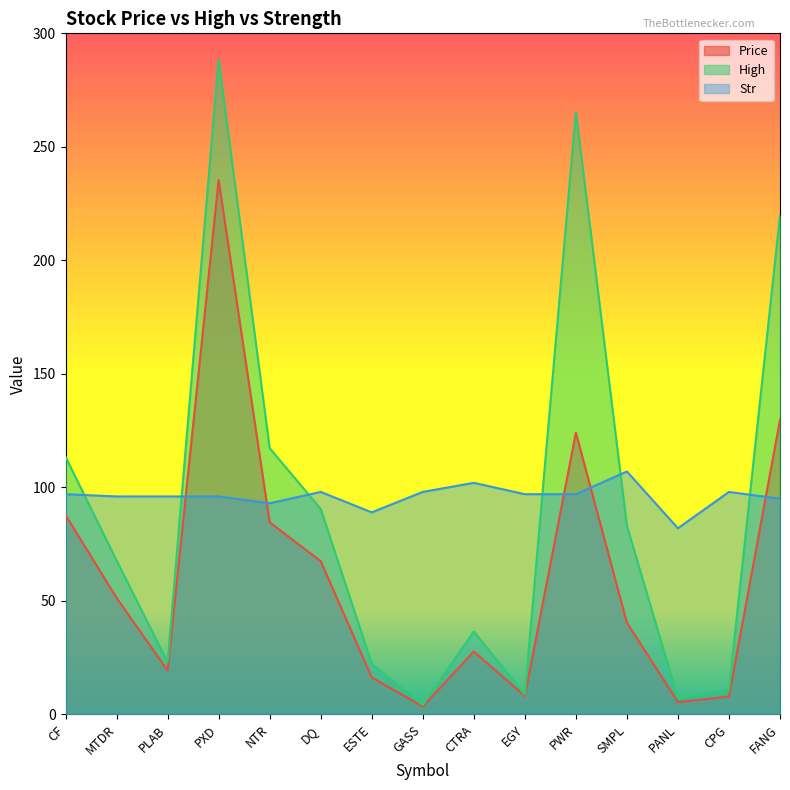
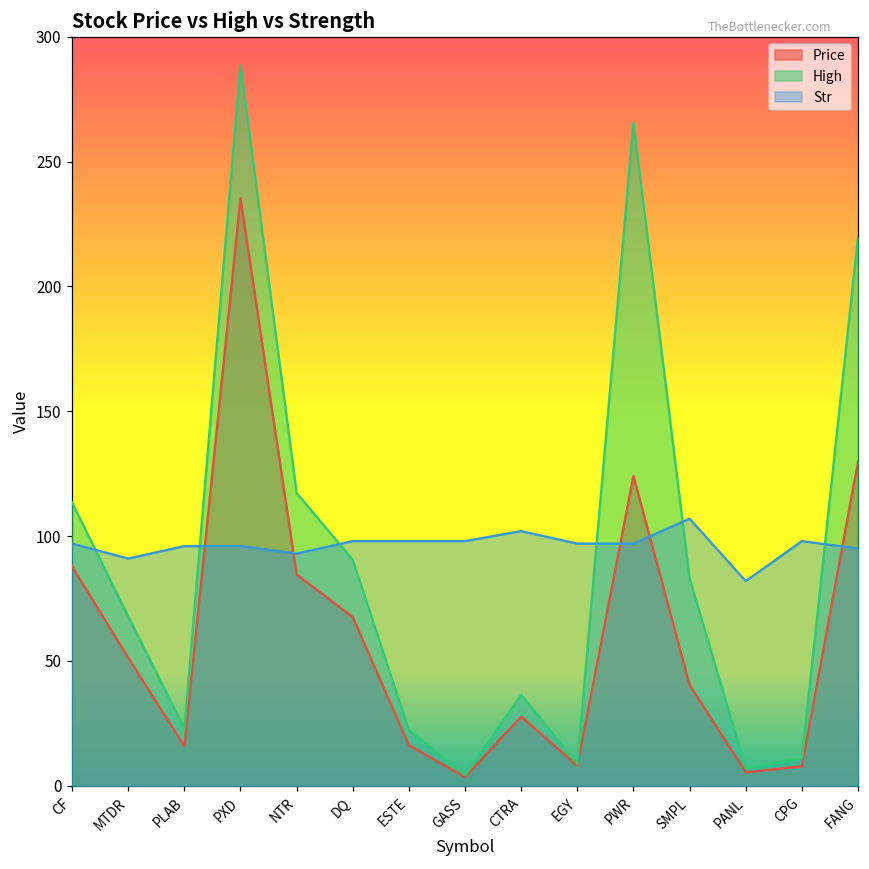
Str, MTDR: 96 -> 91
Price, PLAB: 19 -> 16
Str, ESTE: 89 -> 98
